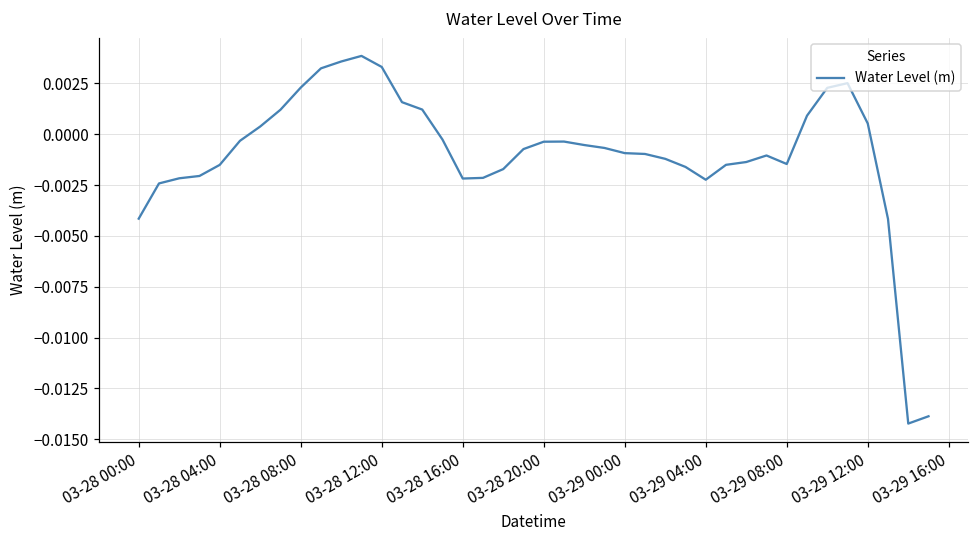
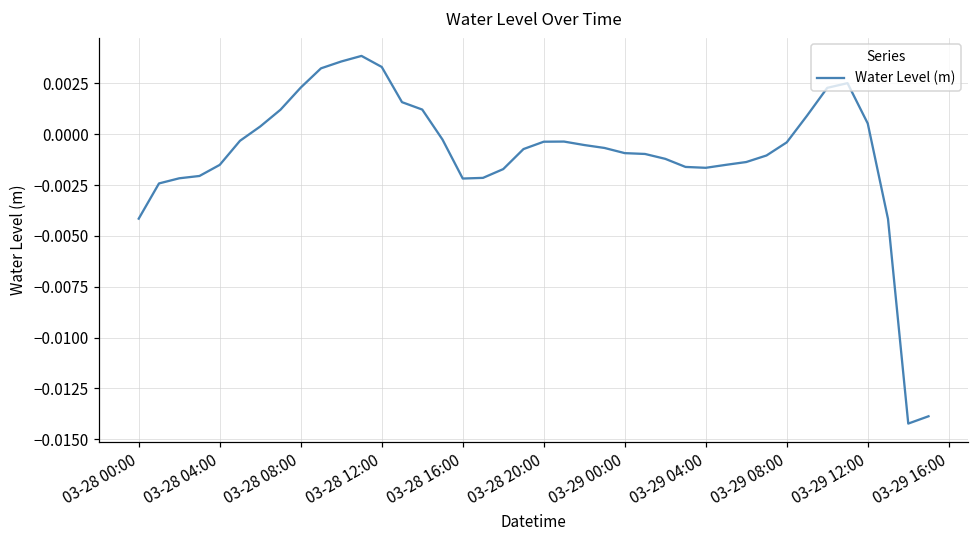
03-29 04:00: -0.0022 -> -0.0016
03-29 08:00: -0.0015 -> -0.0004
